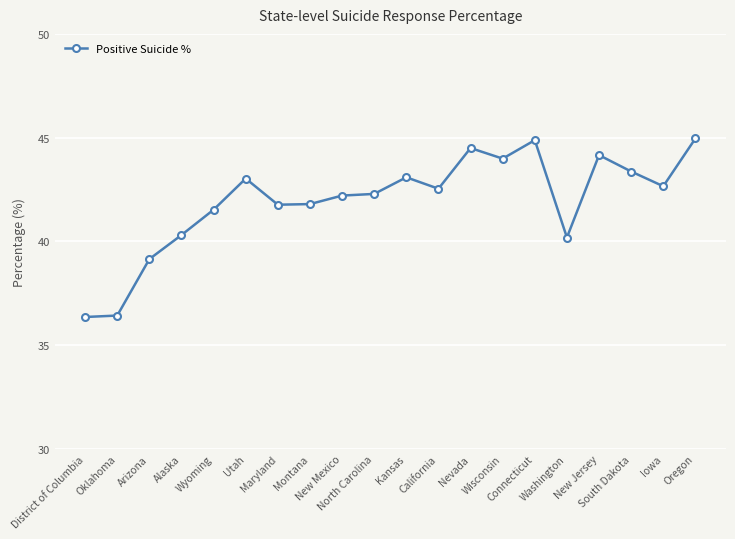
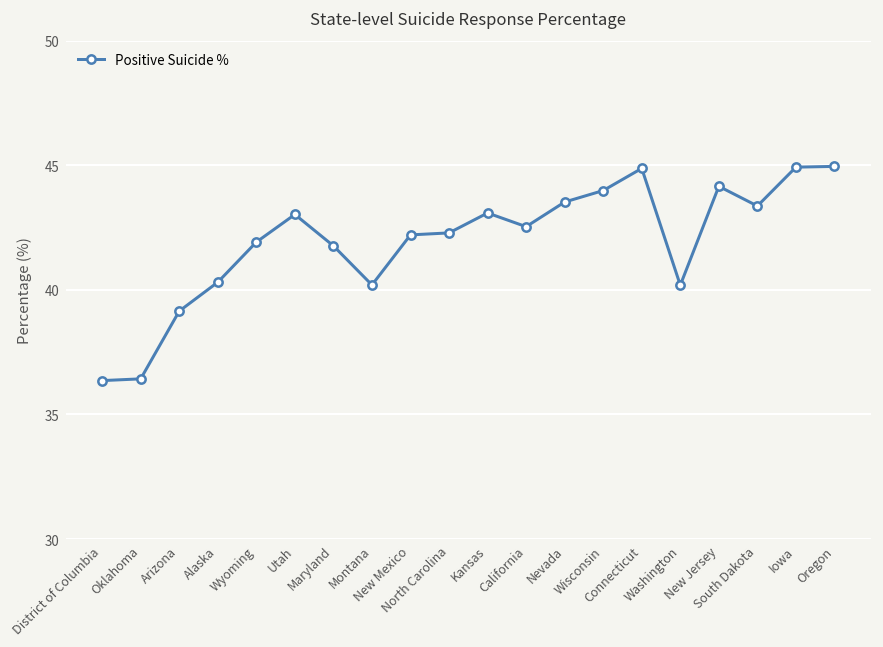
Wyoming: 41.5 -> 41.9
Montana: 41.8 -> 40.2
Nevada: 44.5 -> 43.5
Iowa: 42.7 -> 44.9
